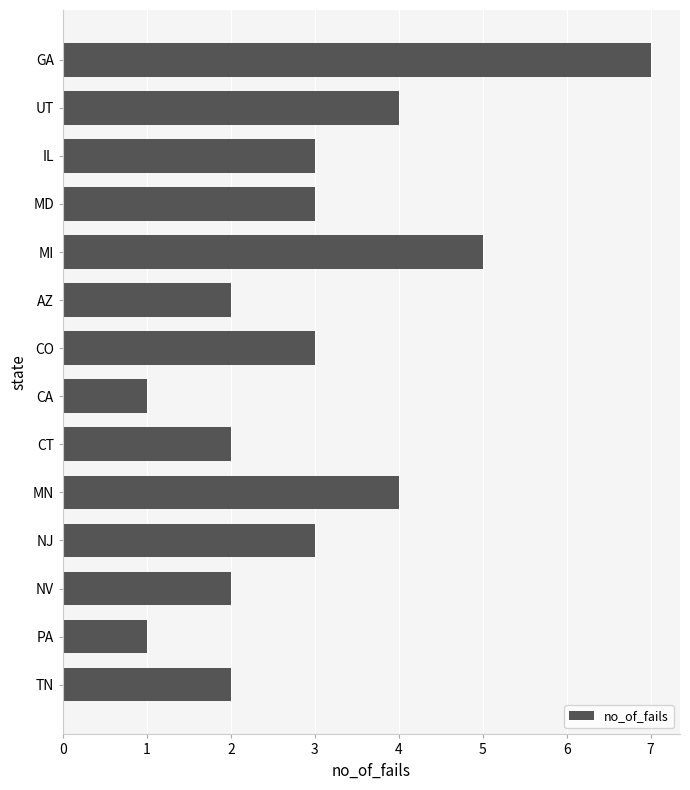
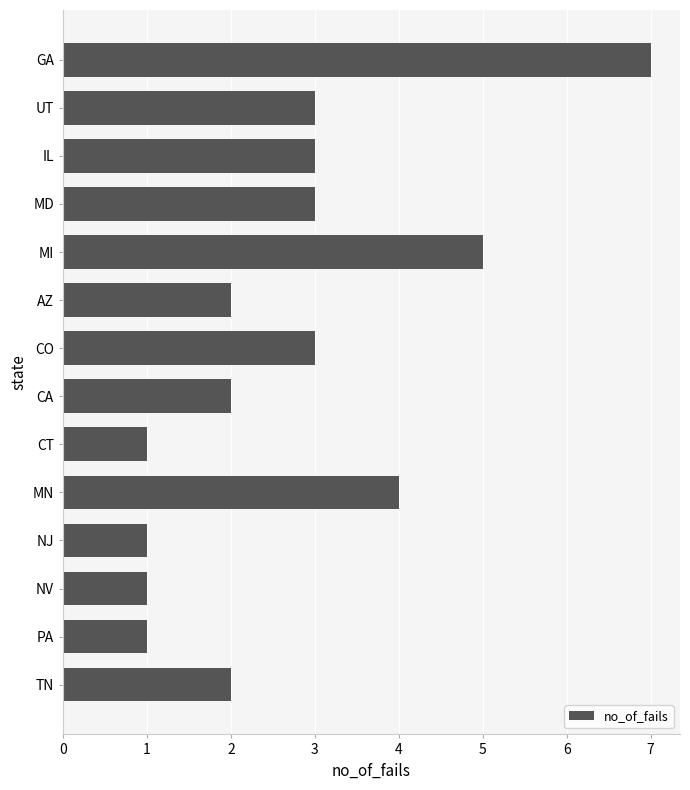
UT: 4 -> 3
CA: 1 -> 2
CT: 2 -> 1
NJ: 3 -> 1
NV: 2 -> 1
